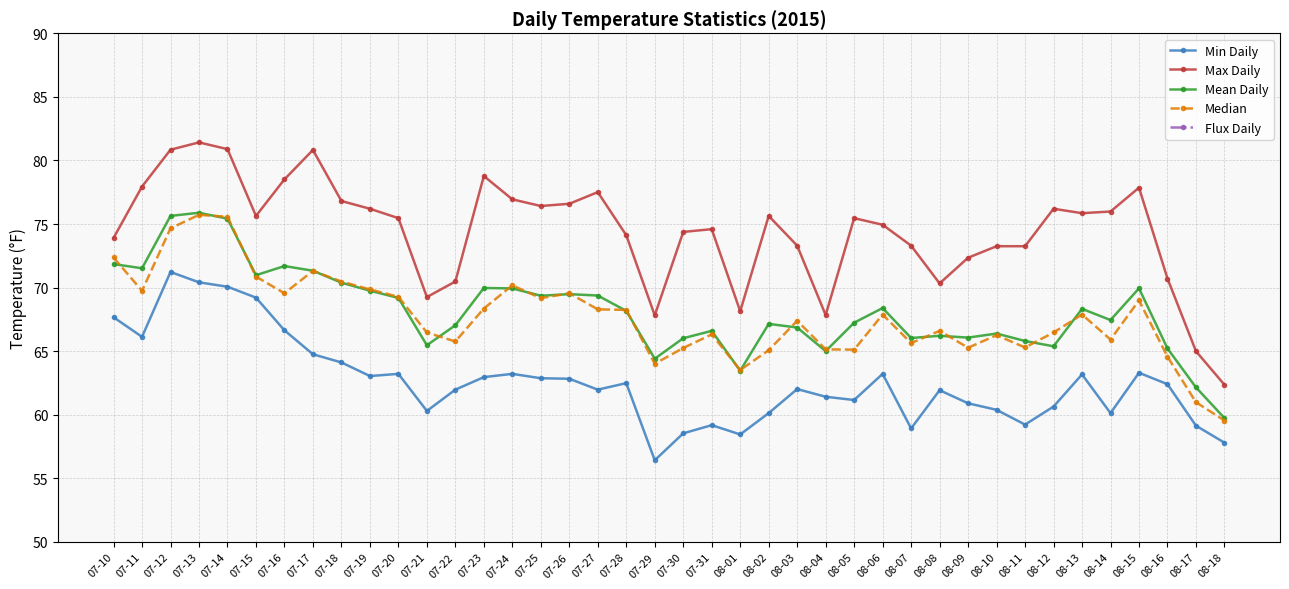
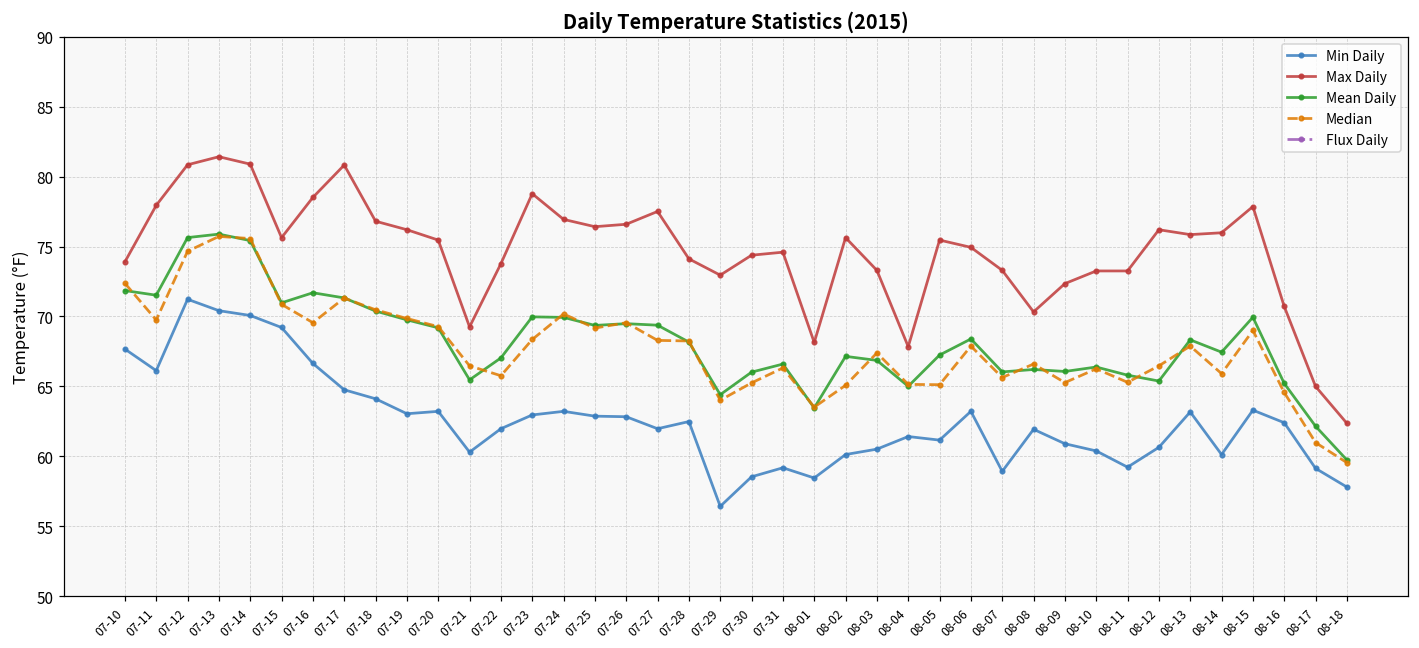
Max Daily, 07-22: 70.5 -> 73.8
Max Daily, 07-29: 67.8 -> 73.0
Min Daily, 08-03: 62.0 -> 60.5
